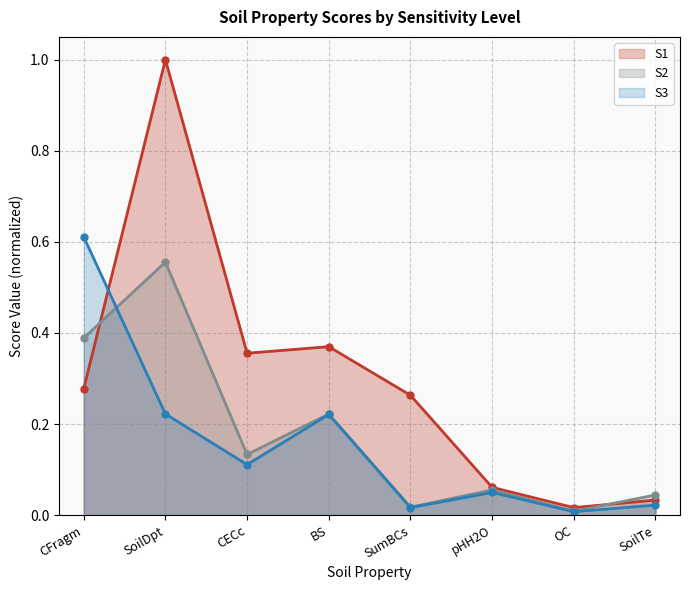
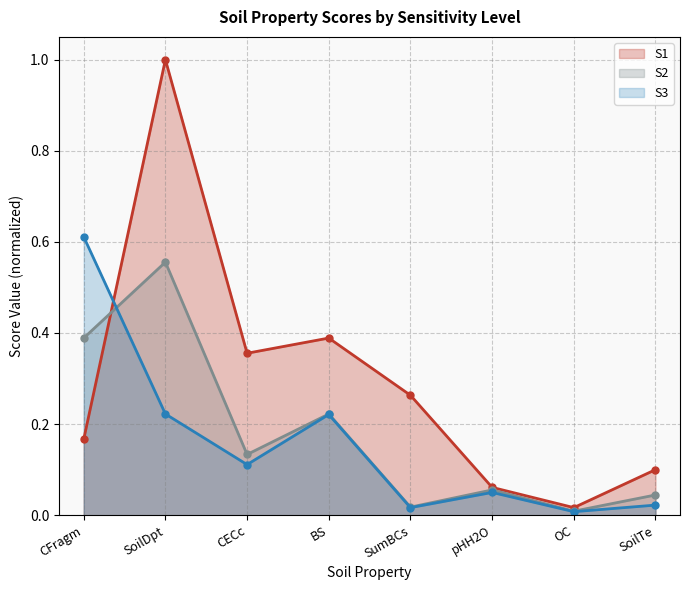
S1, CFragm: 0.28 -> 0.17
S1, BS: 0.37 -> 0.39
S1, SoilTe: 0.03 -> 0.10
